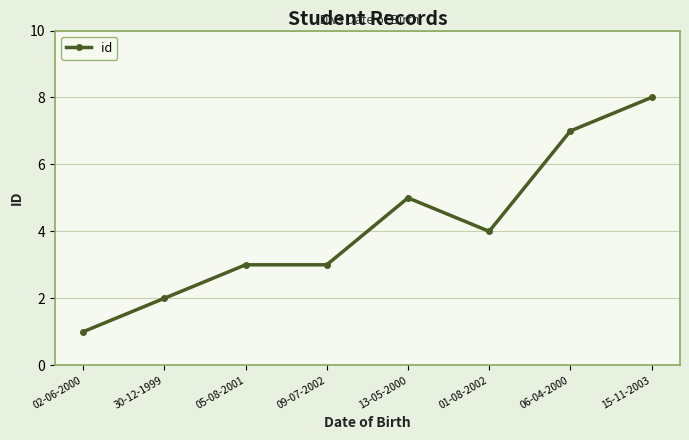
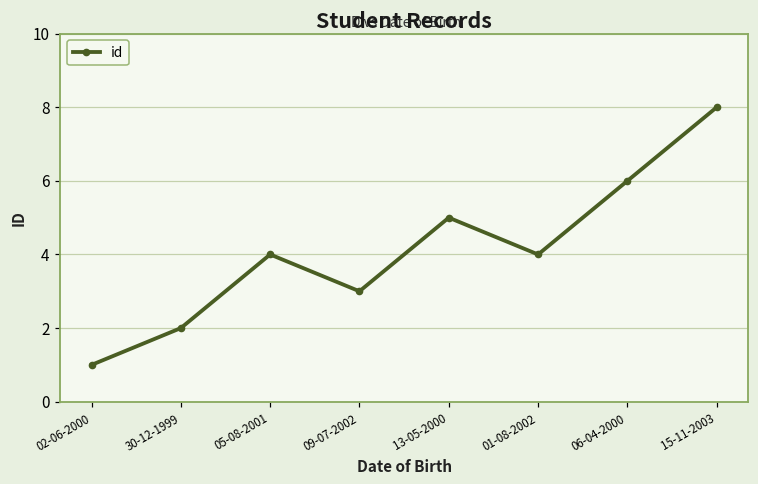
05-08-2001: 3 -> 4
06-04-2000: 7 -> 6
